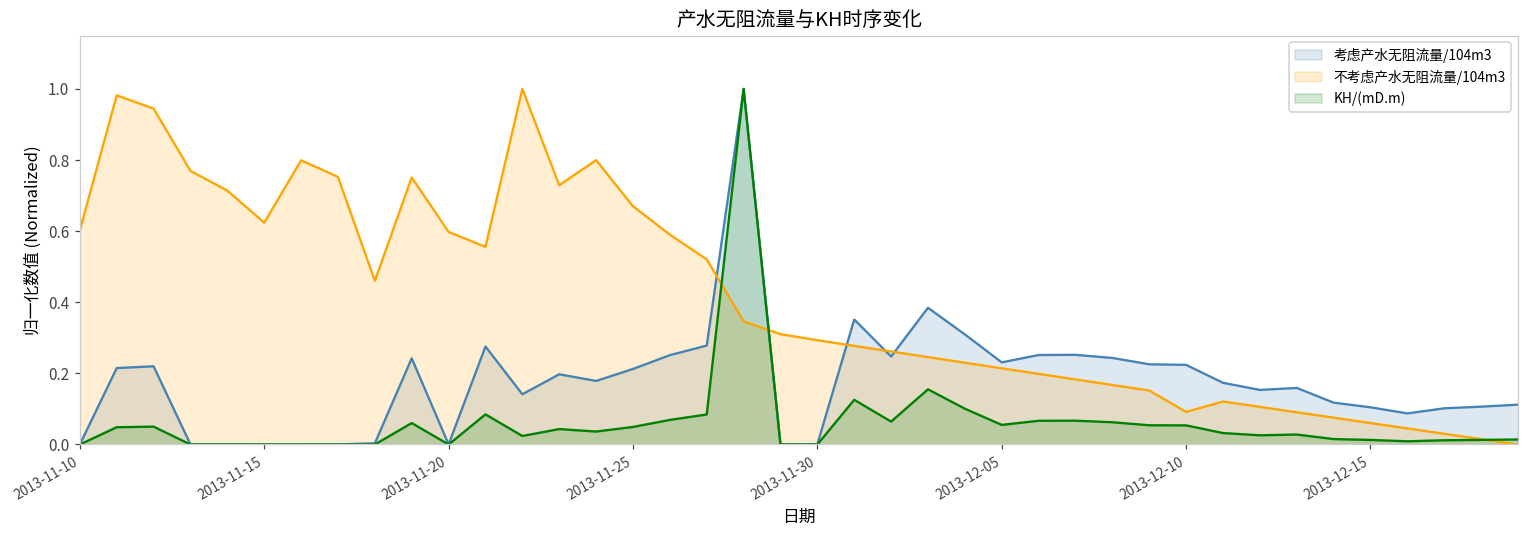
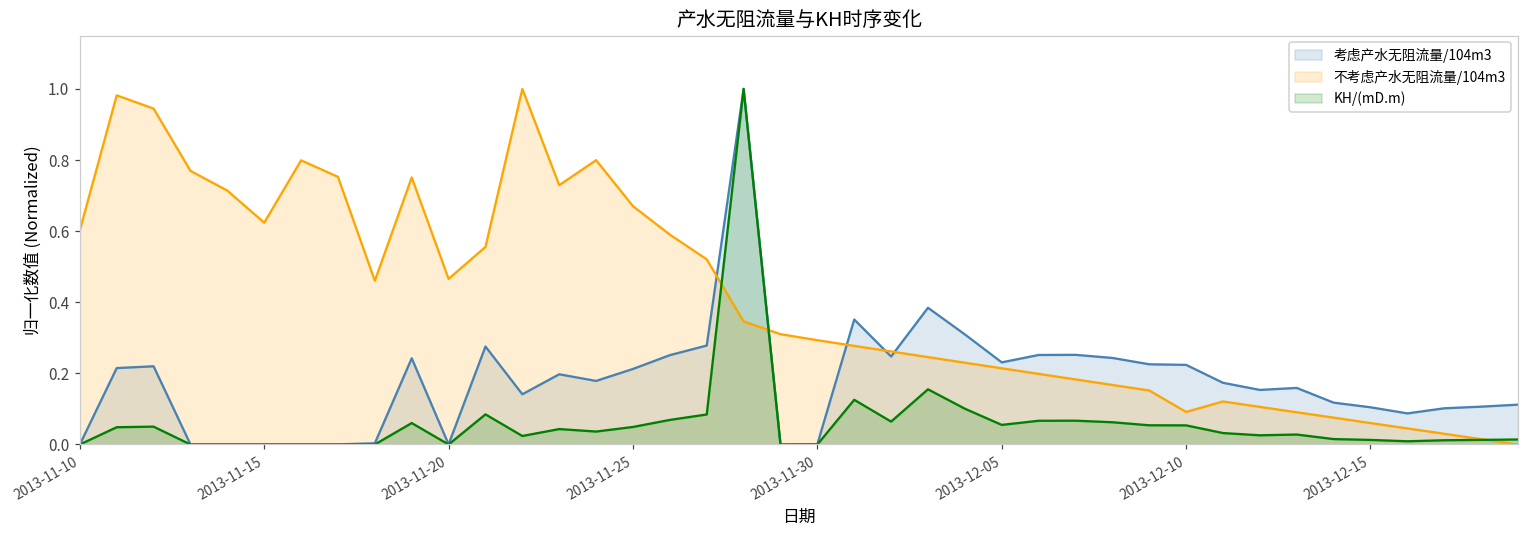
不考虑产水无阻流量/104m3, 2013-11-20: 0.60 -> 0.47
